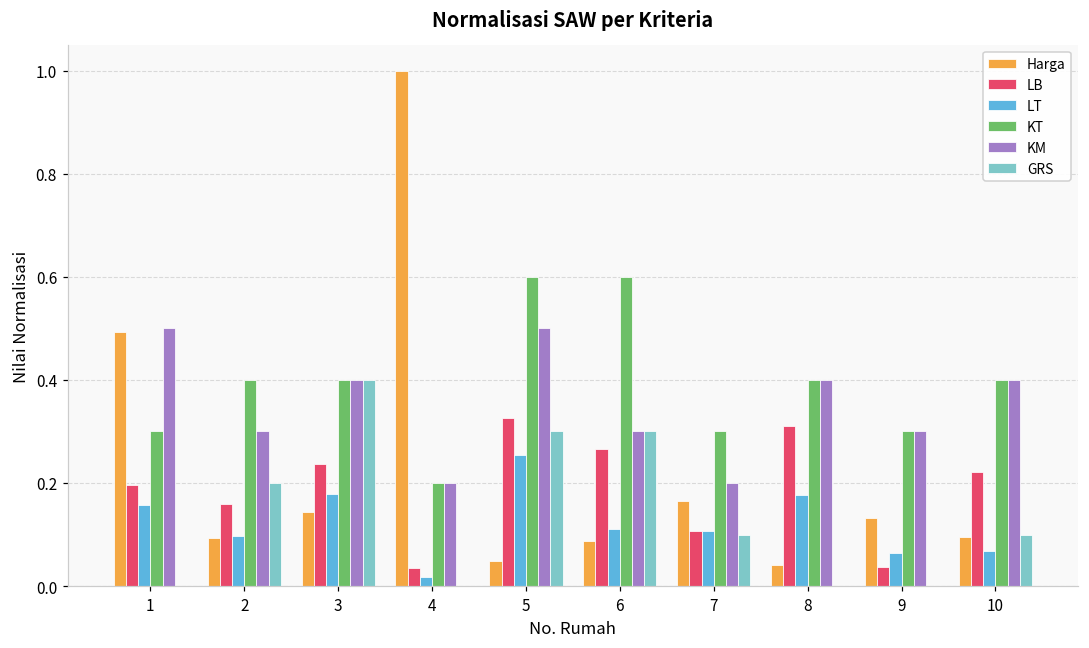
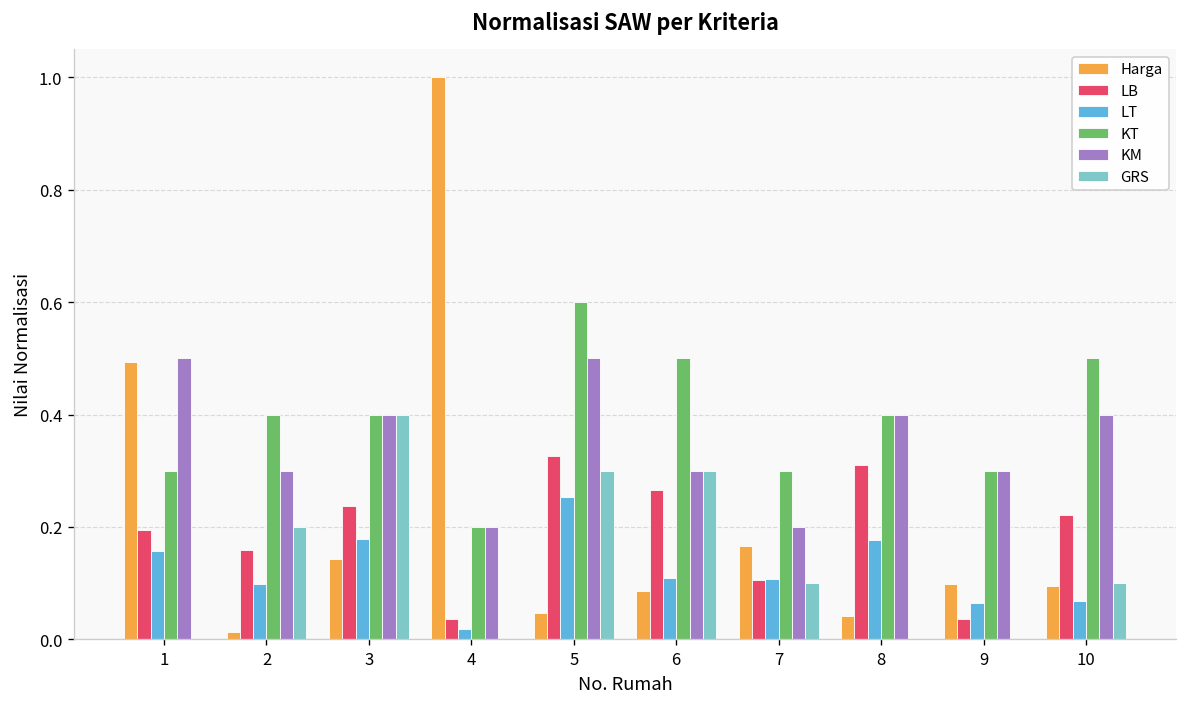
Harga, 2: 0.09 -> 0.01
KT, 6: 0.6 -> 0.5
Harga, 9: 0.13 -> 0.10
KT, 10: 0.4 -> 0.5
